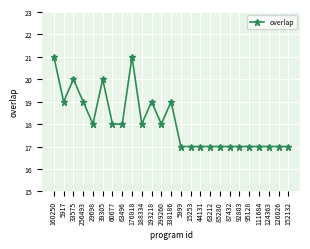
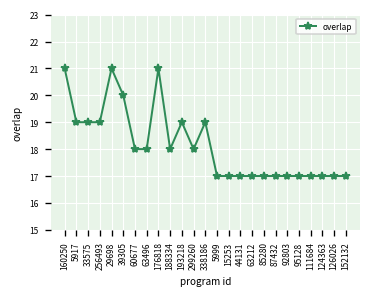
33575: 20 -> 19
29698: 18 -> 21
